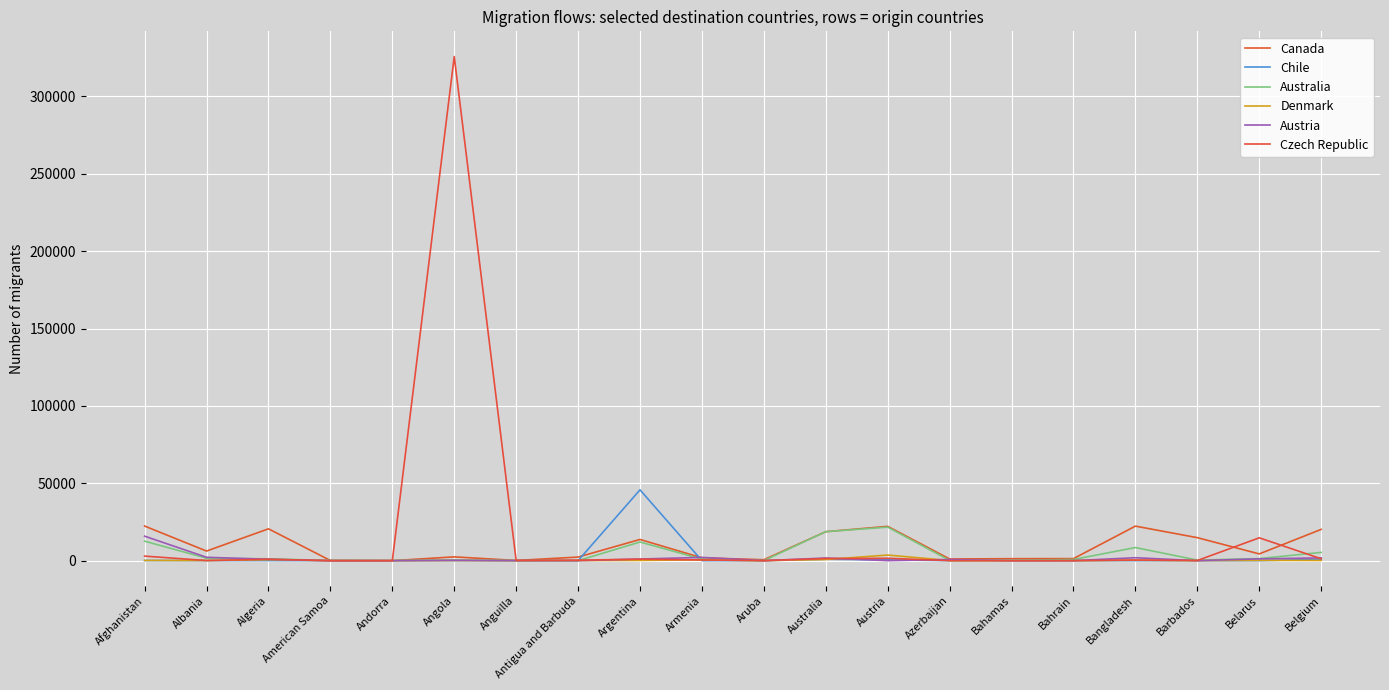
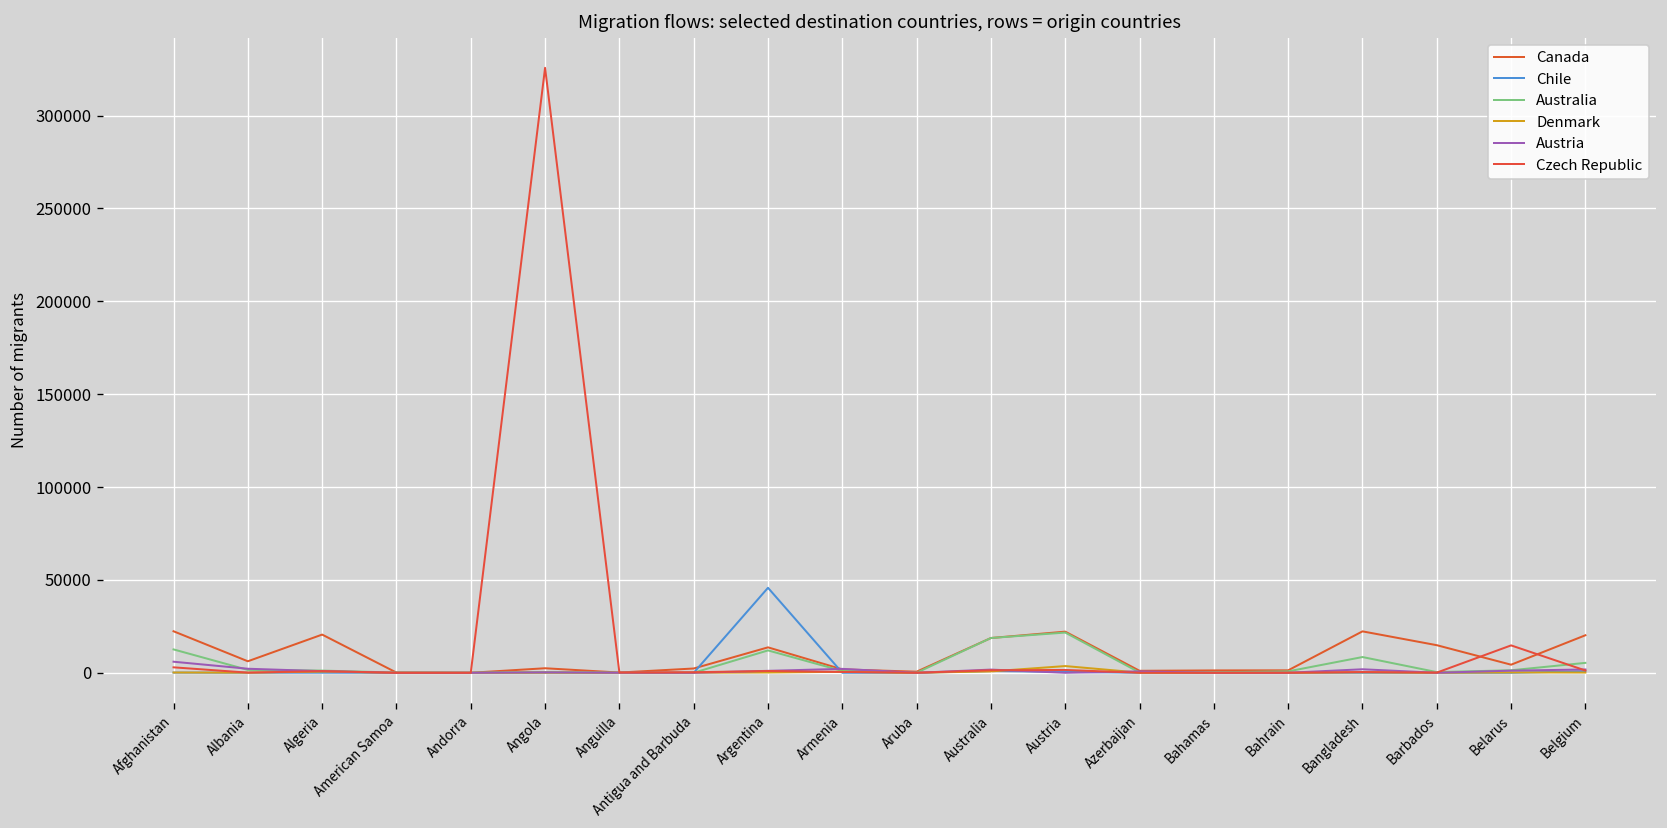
Austria, Afghanistan: 16000 -> 6000
